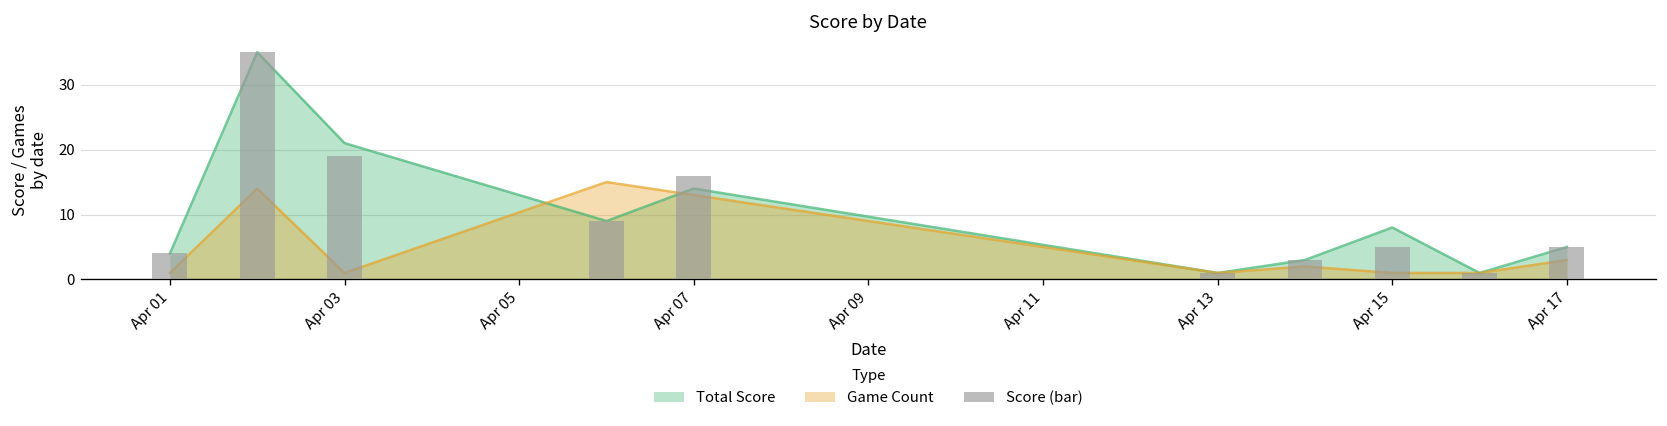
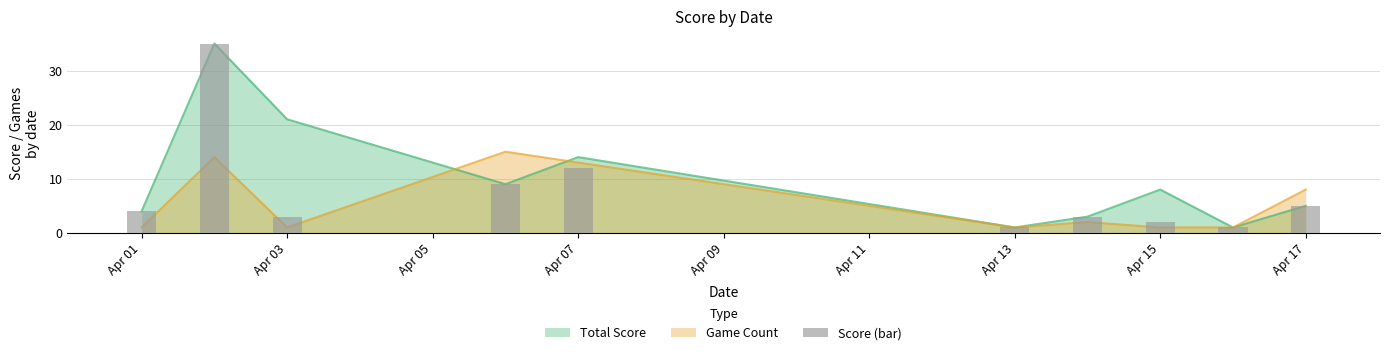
Score (bar), Apr 03: 19 -> 3
Score (bar), Apr 07: 16 -> 12
Score (bar), Apr 15: 5 -> 2
Game Count, Apr 17: 3 -> 8
